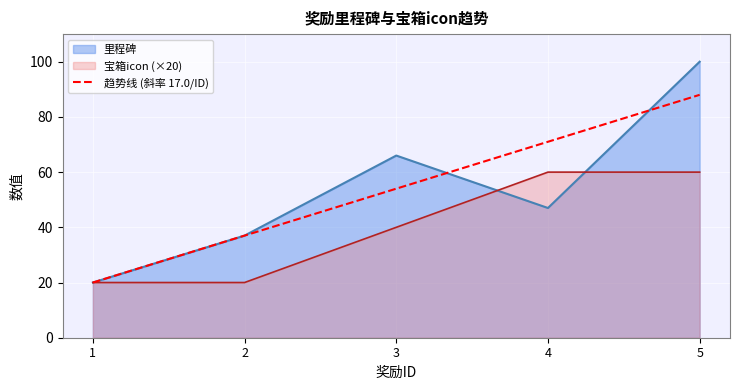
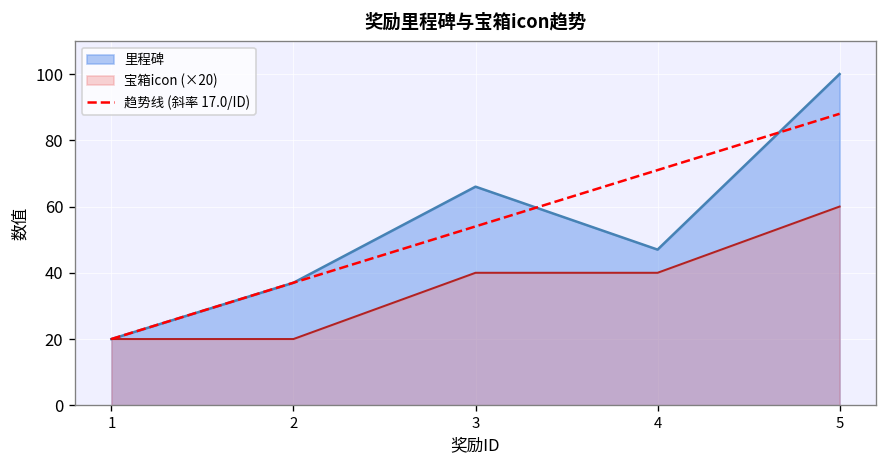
宝箱icon (×20), 4: 60 -> 40
